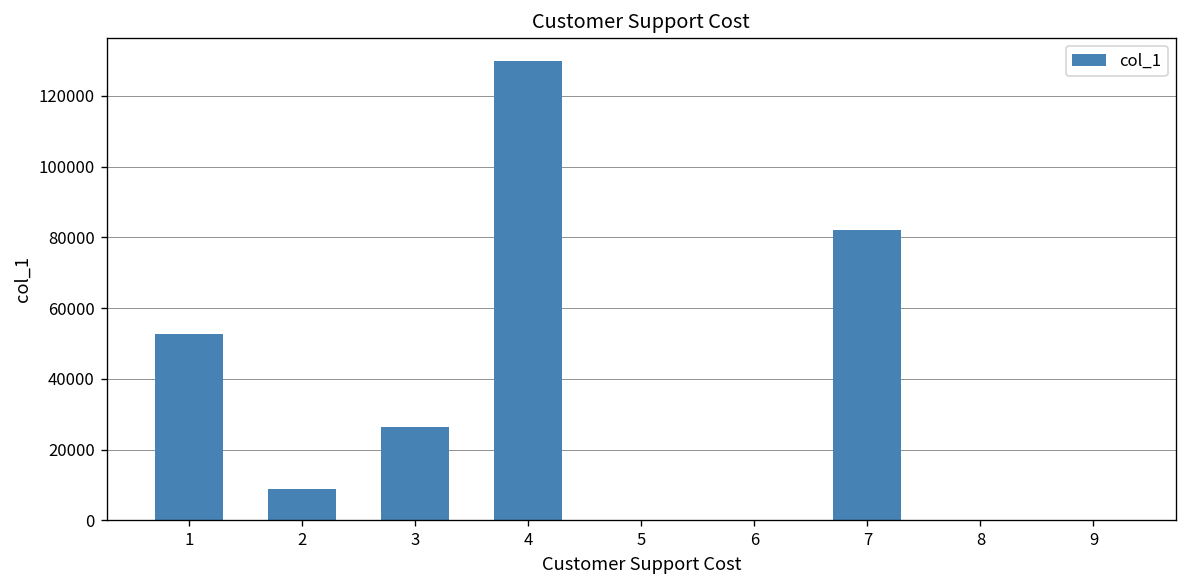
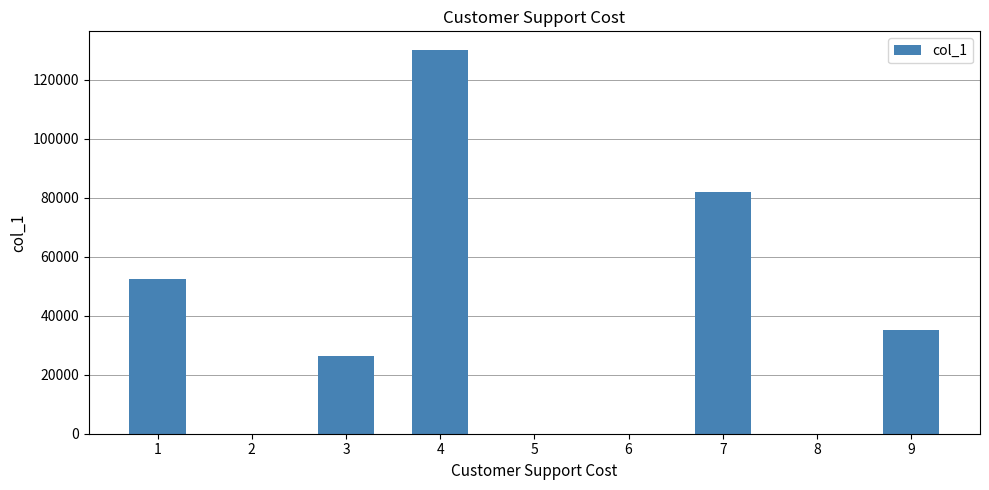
2: 9000 -> 0
9: 0 -> 35000
